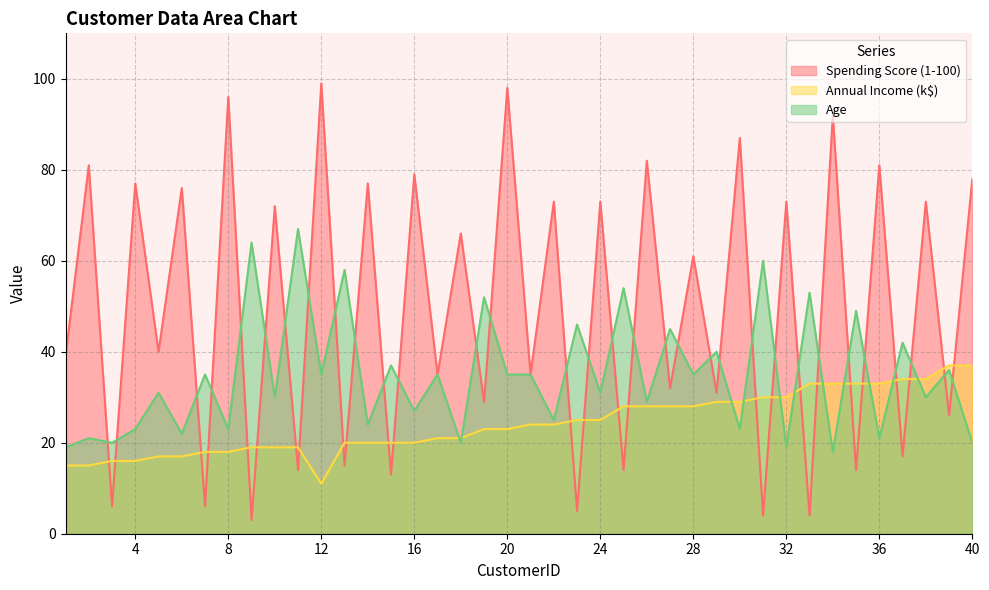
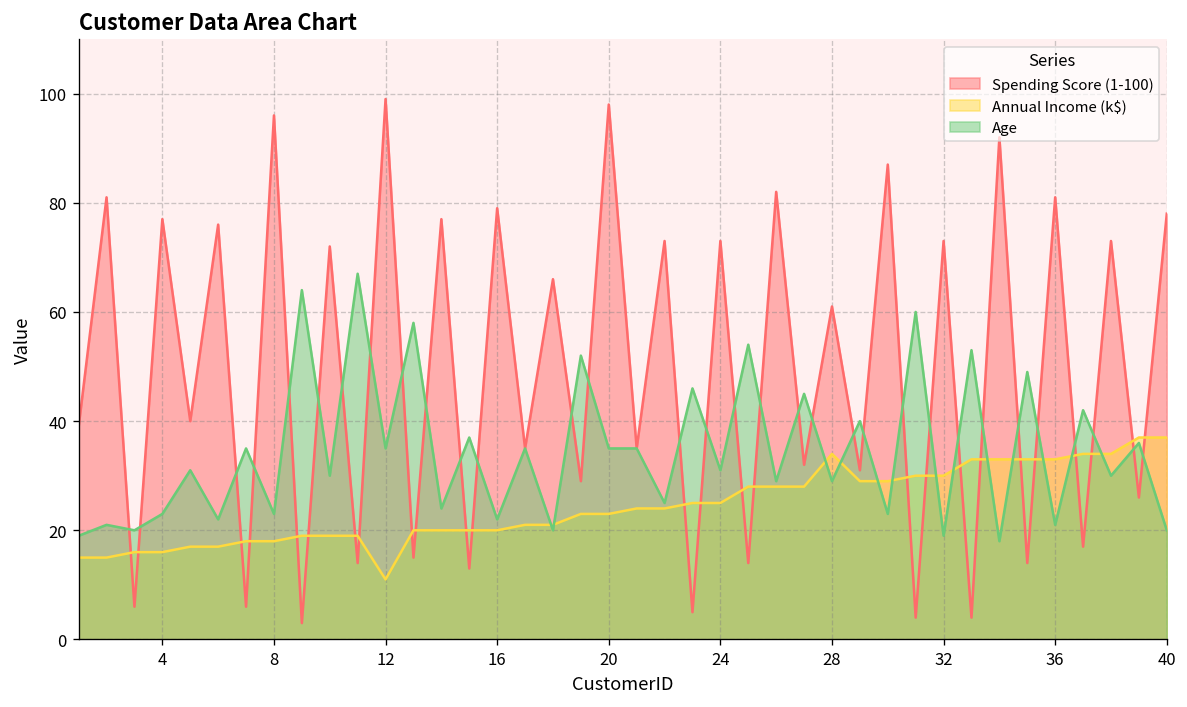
Age, 16: 27 -> 22
Annual Income (k$), 28: 28 -> 34
Age, 28: 35 -> 29
